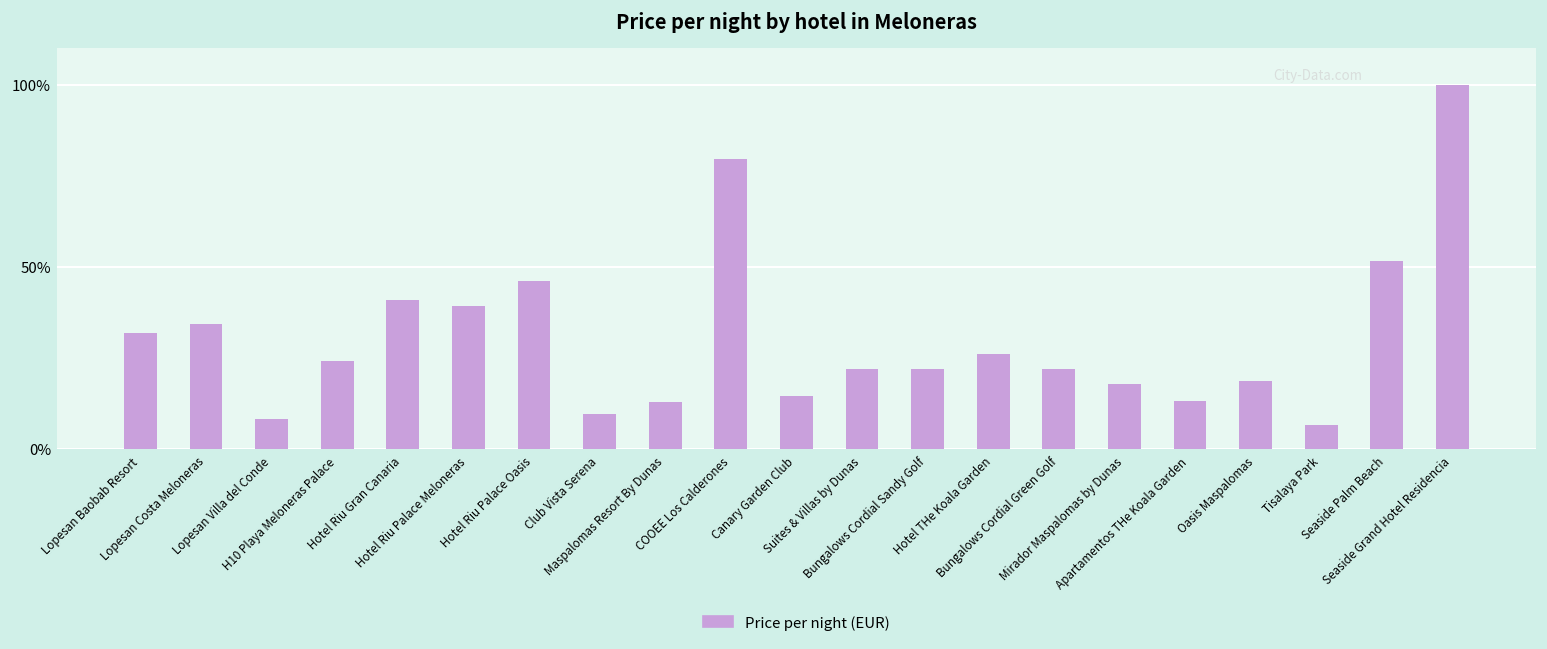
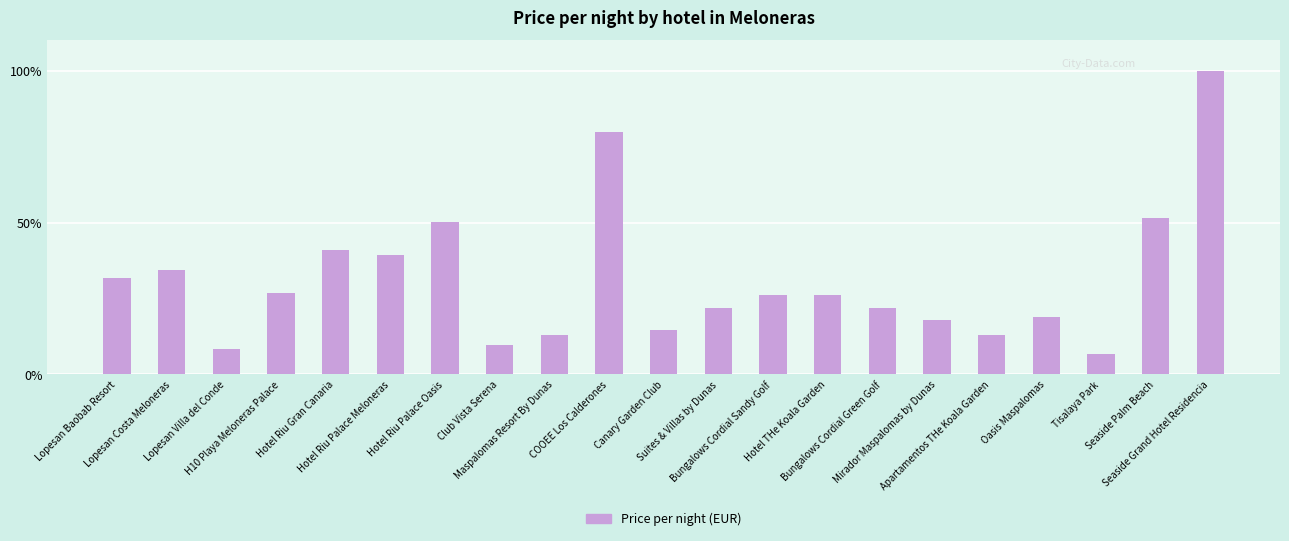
H10 Playa Meloneras Palace: 24% -> 27%
Hotel Riu Palace Oasis: 46% -> 50%
Bungalows Cordial Sandy Golf: 22% -> 26%
